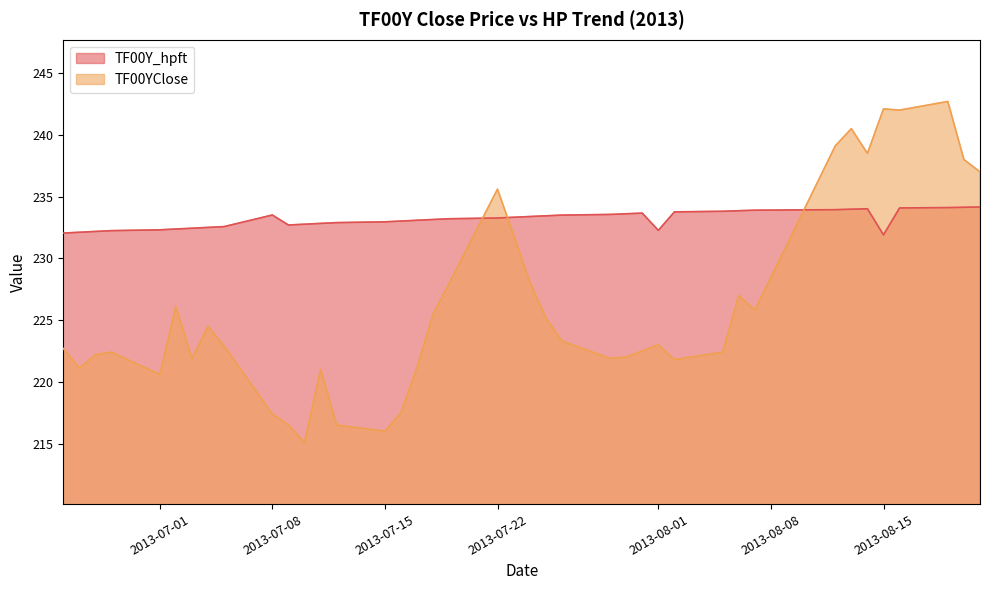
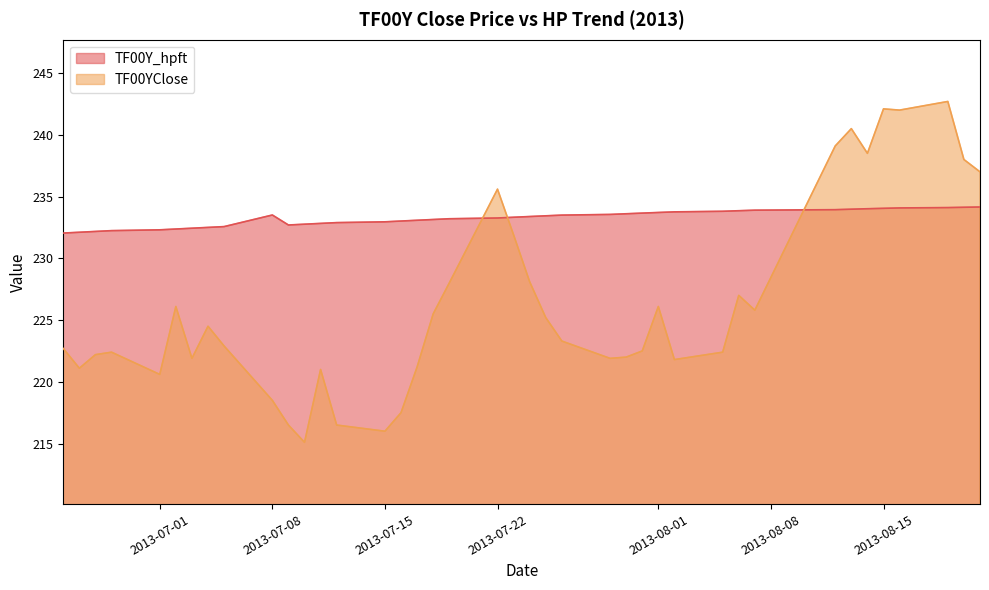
TF00YClose, 2013-07-08: 217.4 -> 218.5
TF00Y_hpft, 2013-08-01: 232.3 -> 233.7
TF00YClose, 2013-08-01: 223.0 -> 226.1
TF00Y_hpft, 2013-08-15: 231.9 -> 234.0
